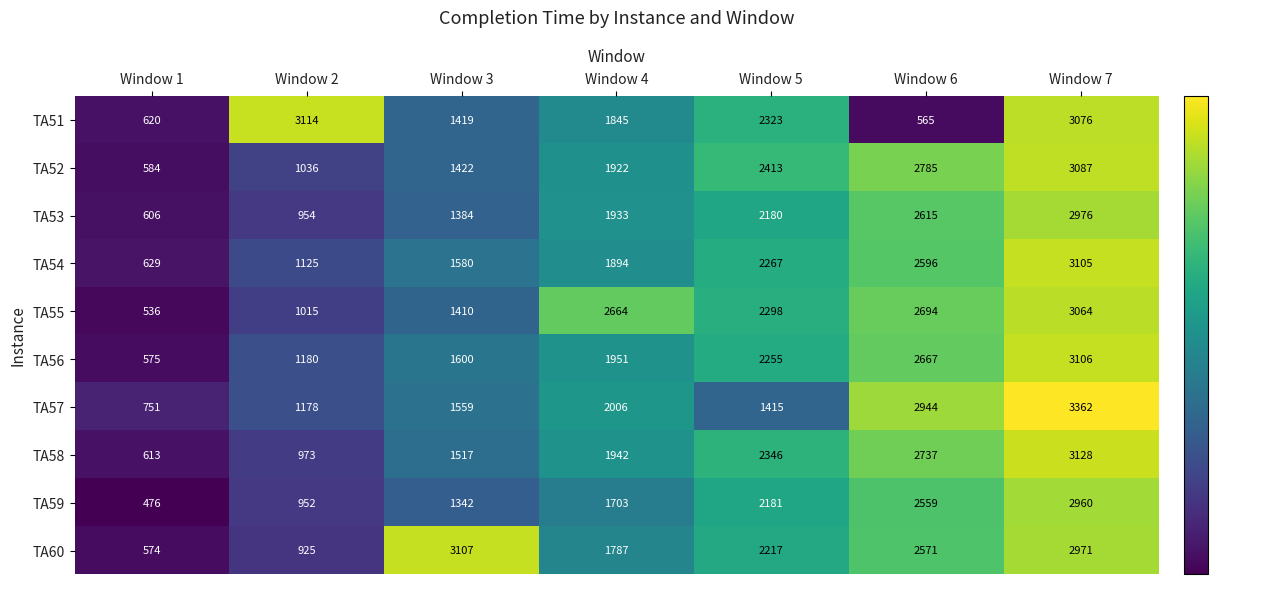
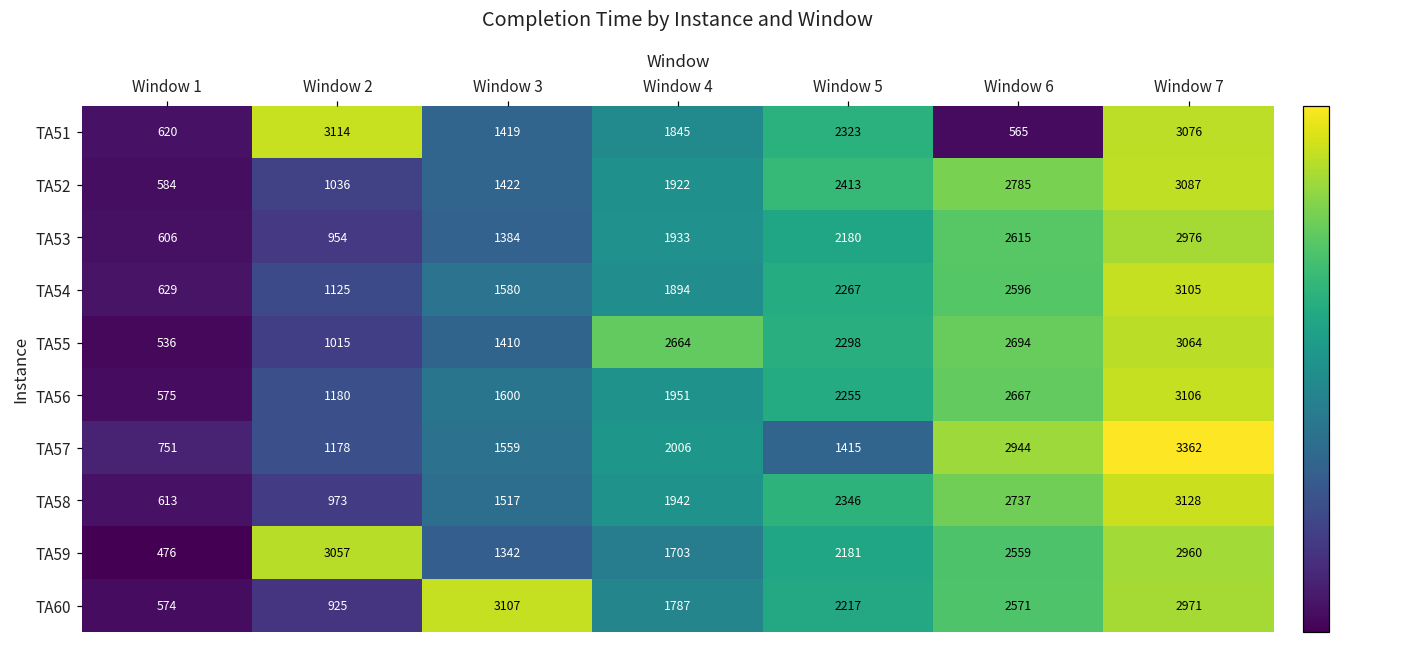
TA59, Window 2: 952 -> 3057
